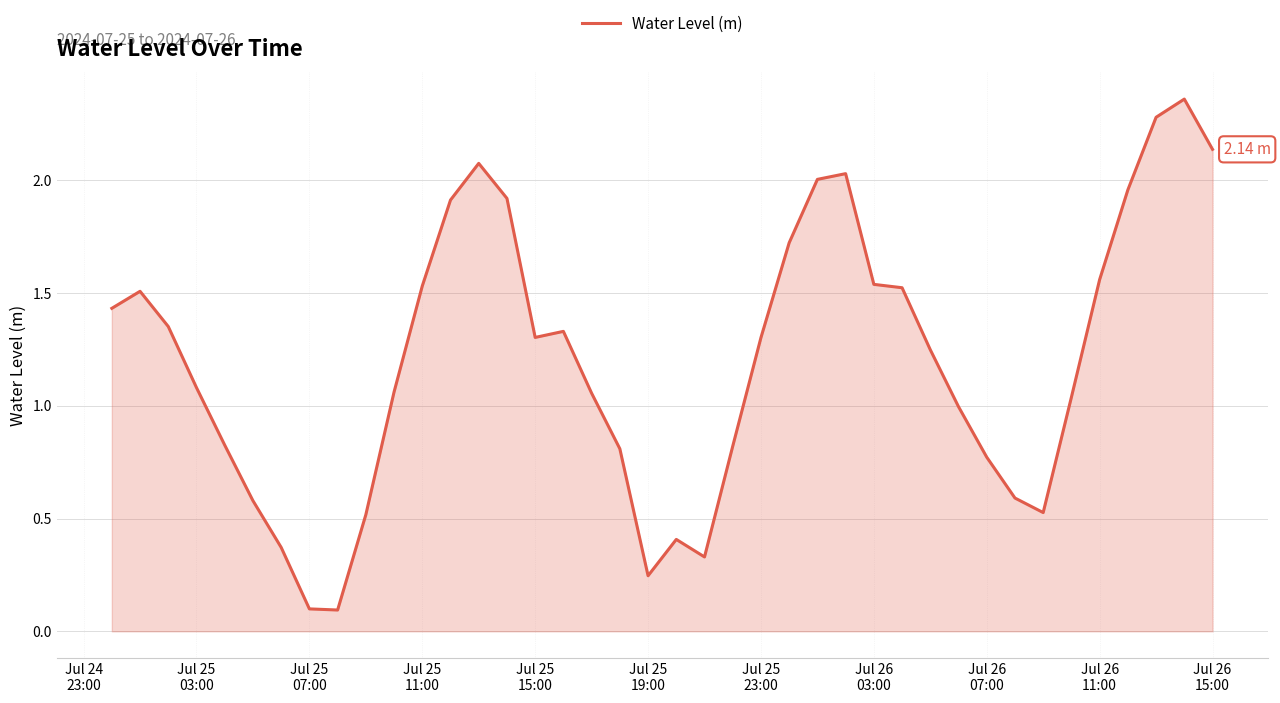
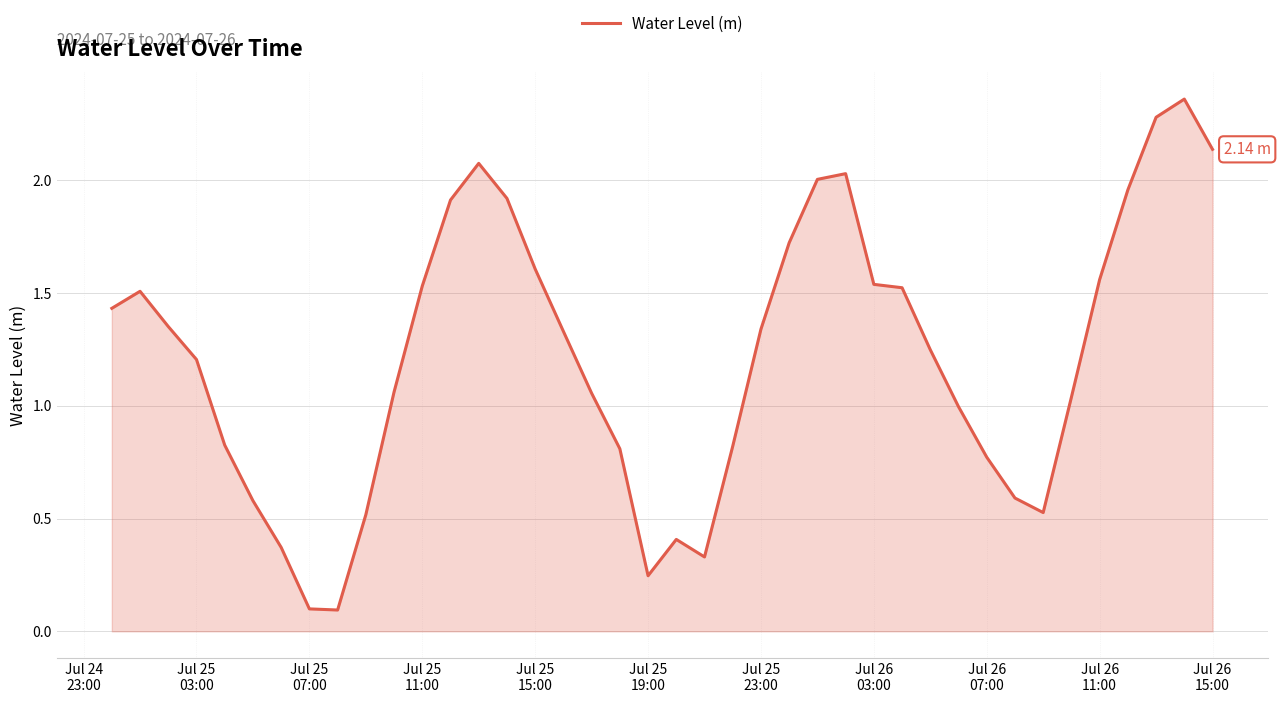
Jul 25 03:00: 1.08 -> 1.20
Jul 25 15:00: 1.30 -> 1.61
Jul 25 23:00: 1.30 -> 1.34
